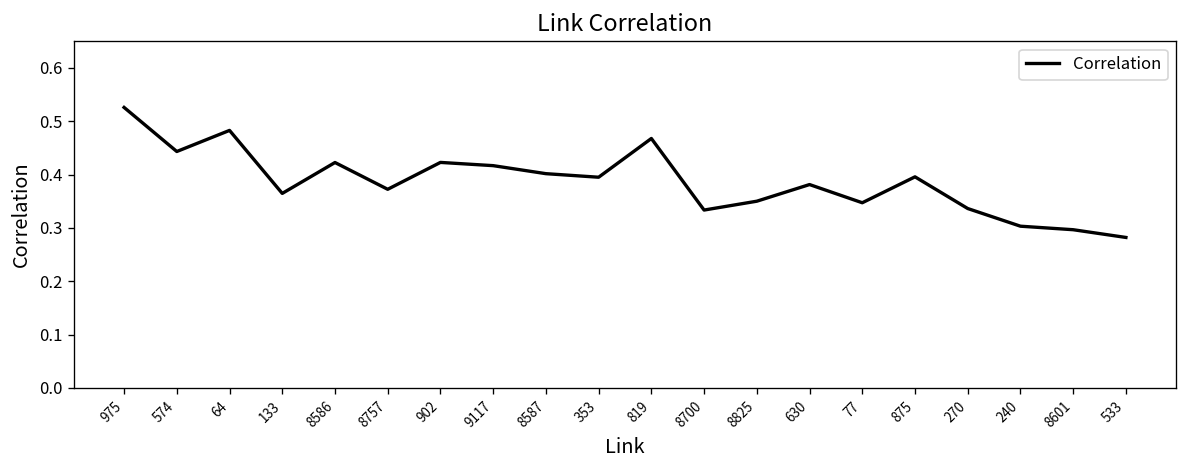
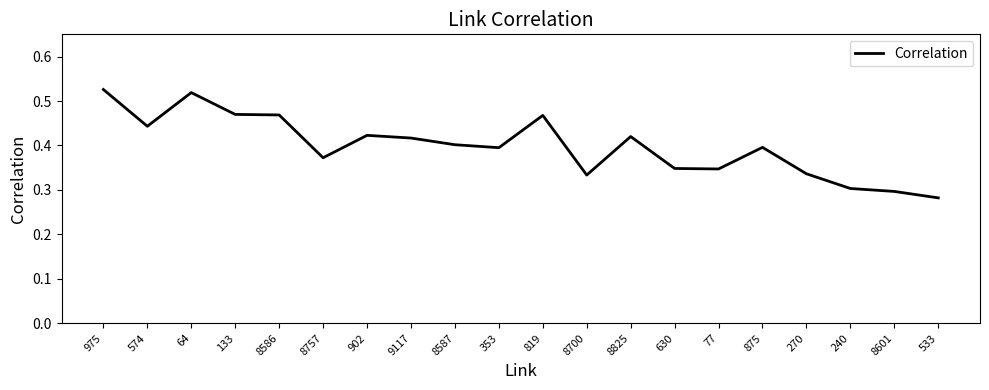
64: 0.48 -> 0.52
133: 0.36 -> 0.47
8586: 0.42 -> 0.47
8825: 0.35 -> 0.42
630: 0.38 -> 0.35
